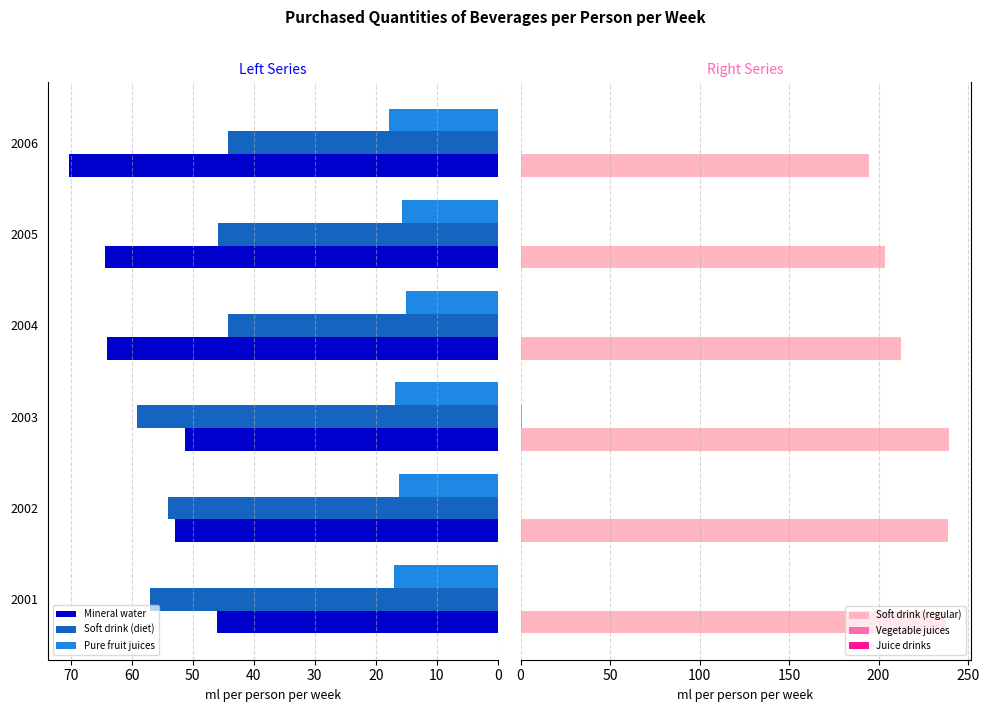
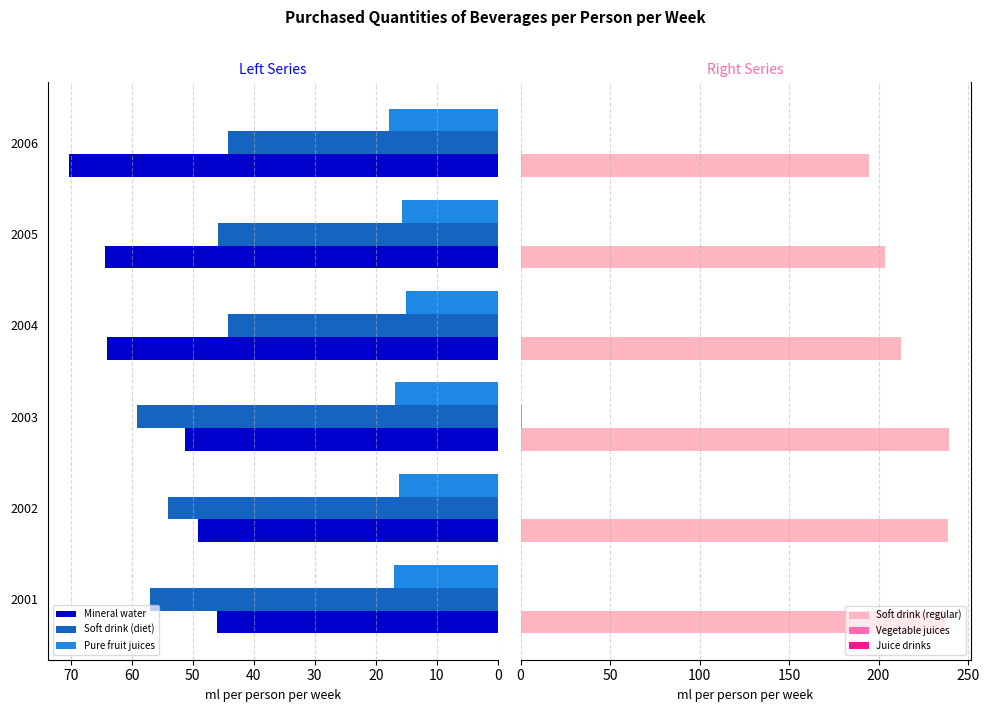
Left Series, Mineral water, 2002: 53 -> 49
